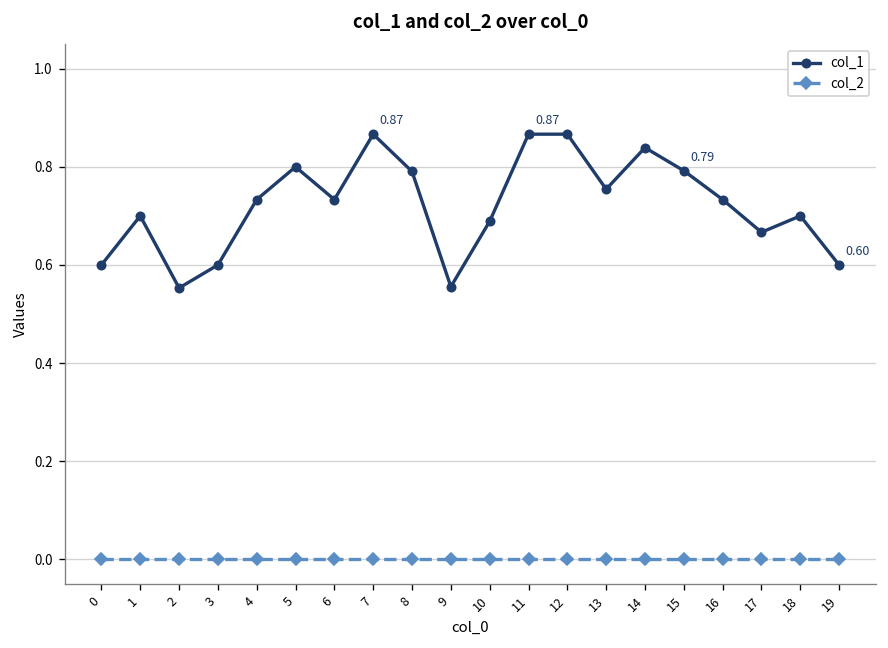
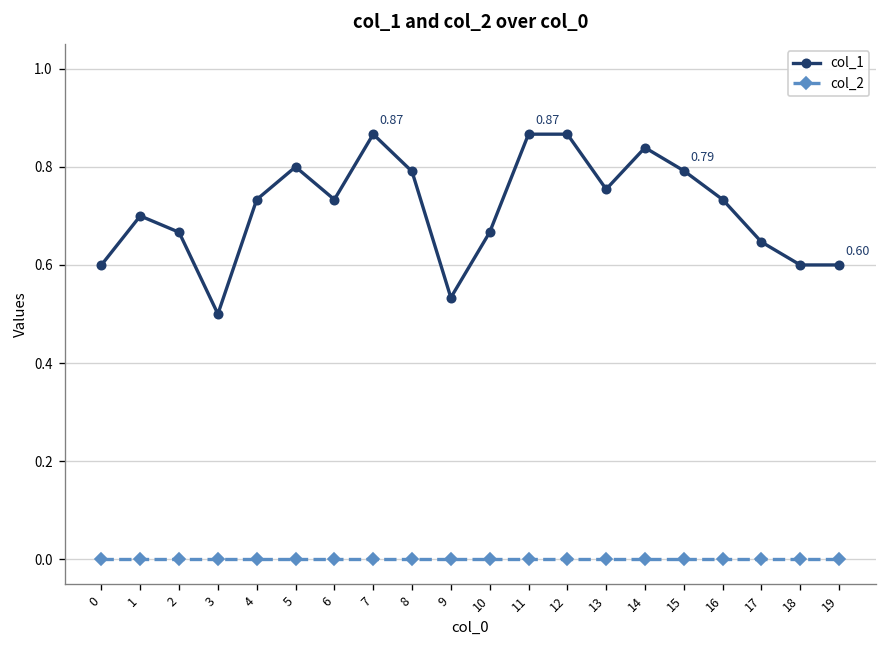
col_1, 2: 0.55 -> 0.67
col_1, 3: 0.6 -> 0.5
col_1, 9: 0.56 -> 0.53
col_1, 10: 0.69 -> 0.67
col_1, 17: 0.67 -> 0.65
col_1, 18: 0.7 -> 0.6
